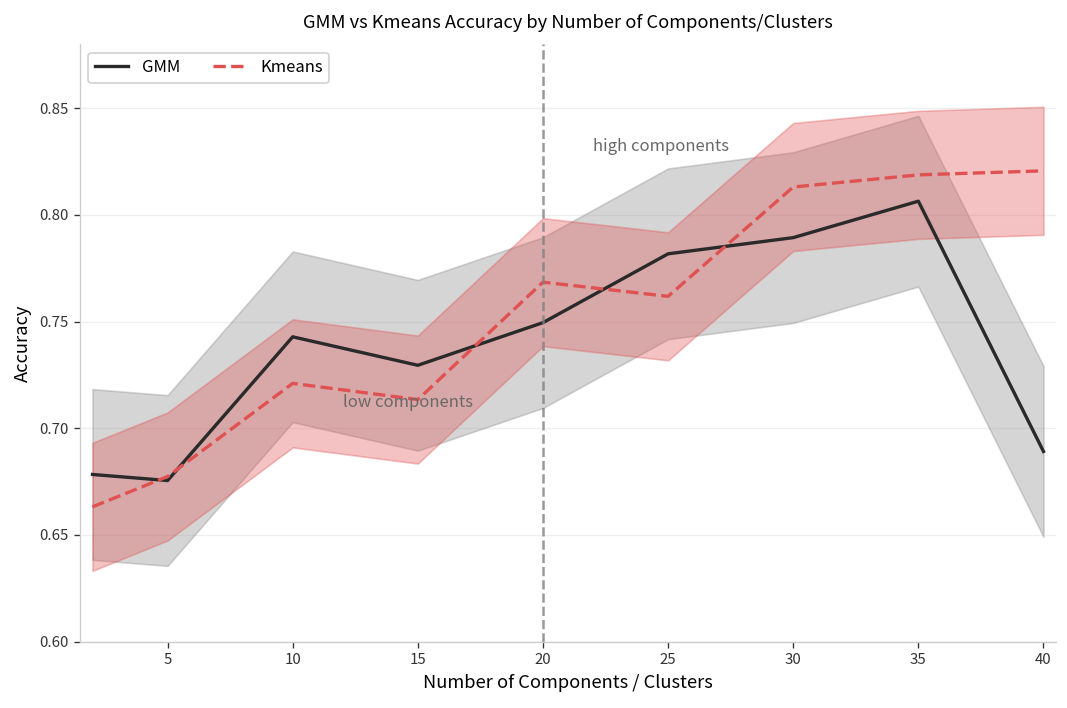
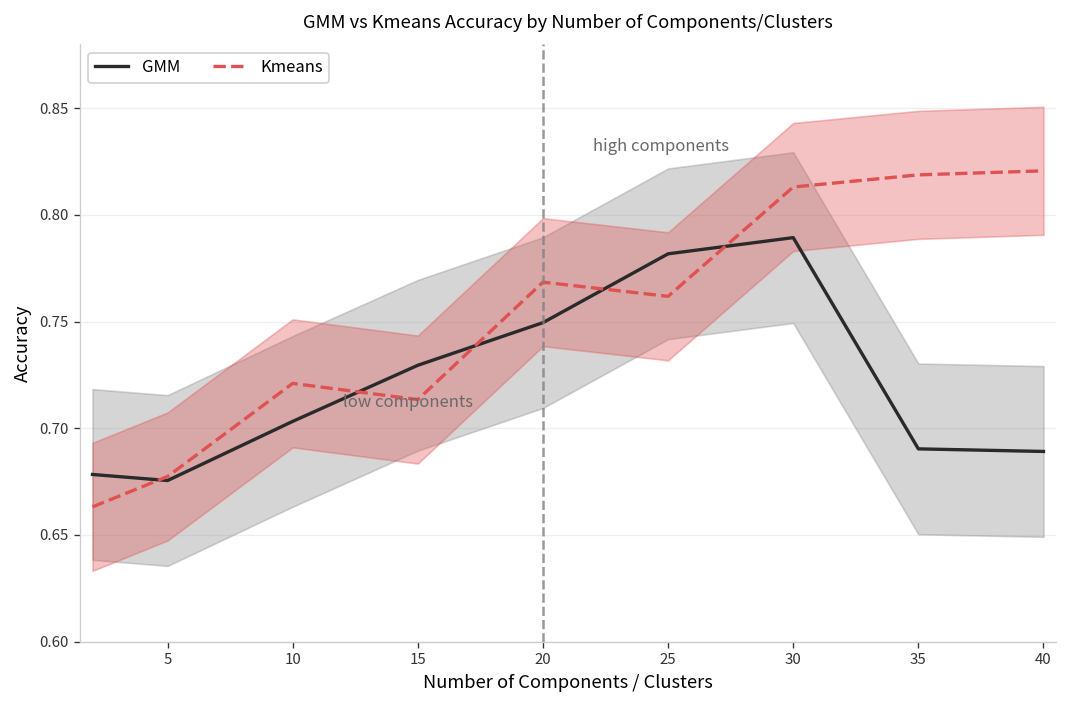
GMM, 10: 0.743 -> 0.703
GMM, 35: 0.806 -> 0.690
